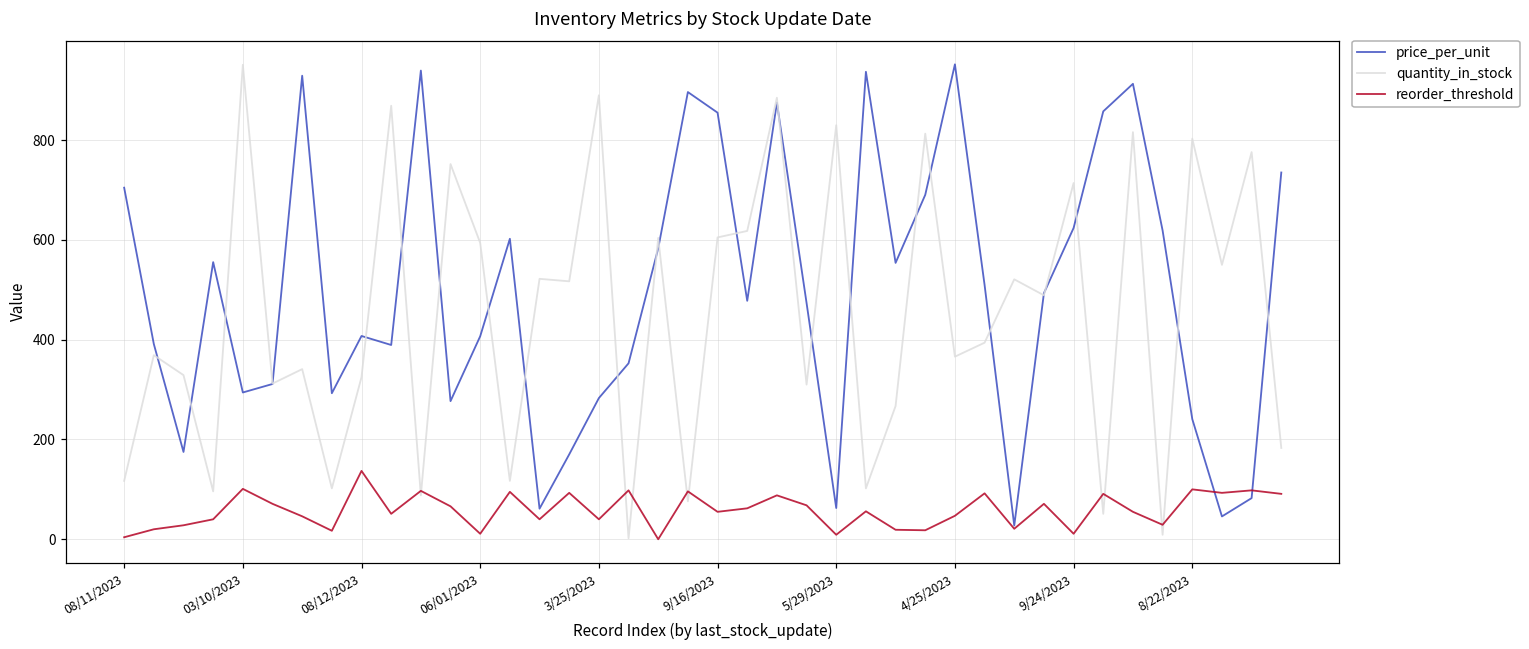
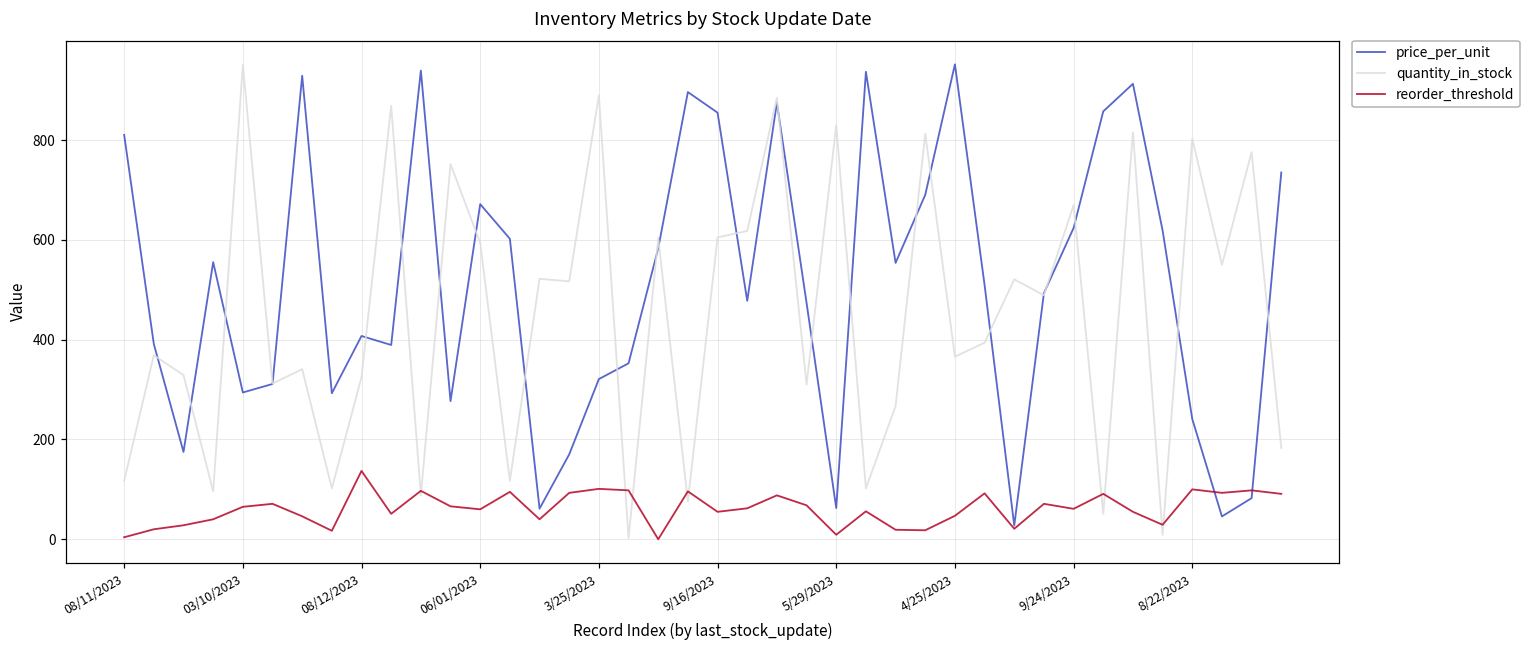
price_per_unit, 08/11/2023: 700 -> 810
reorder_threshold, 03/10/2023: 100 -> 70
price_per_unit, 06/01/2023: 410 -> 670
reorder_threshold, 06/01/2023: 10 -> 60
price_per_unit, 3/25/2023: 280 -> 320
reorder_threshold, 3/25/2023: 40 -> 100
quantity_in_stock, 9/24/2023: 710 -> 670
reorder_threshold, 9/24/2023: 10 -> 60
